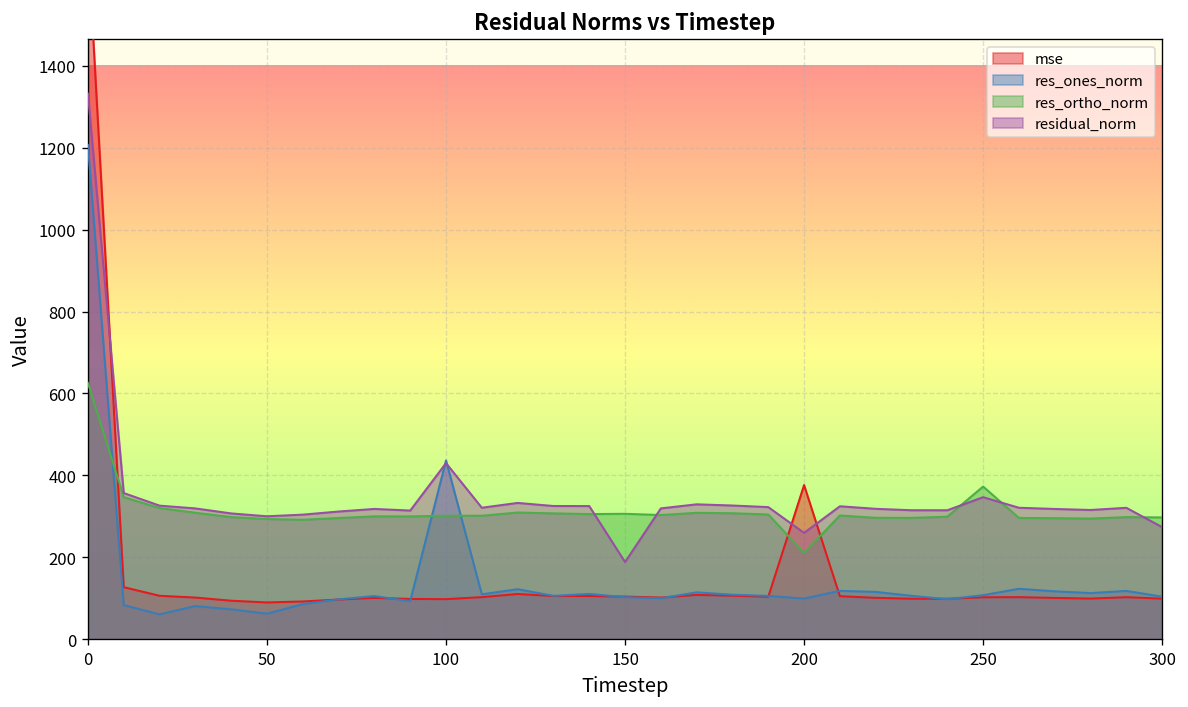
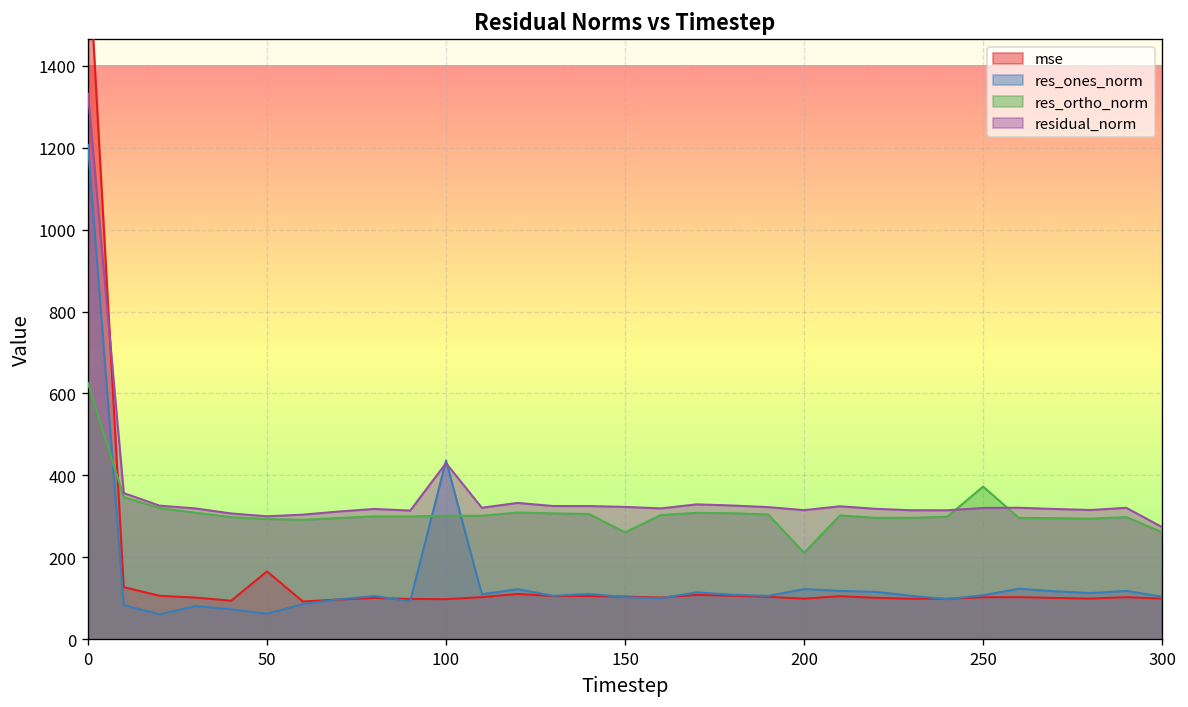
mse, 50: 90 -> 170
res_ortho_norm, 150: 310 -> 260
residual_norm, 150: 190 -> 320
mse, 200: 380 -> 100
res_ones_norm, 200: 100 -> 120
residual_norm, 200: 260 -> 320
residual_norm, 250: 350 -> 320
res_ortho_norm, 300: 300 -> 260
